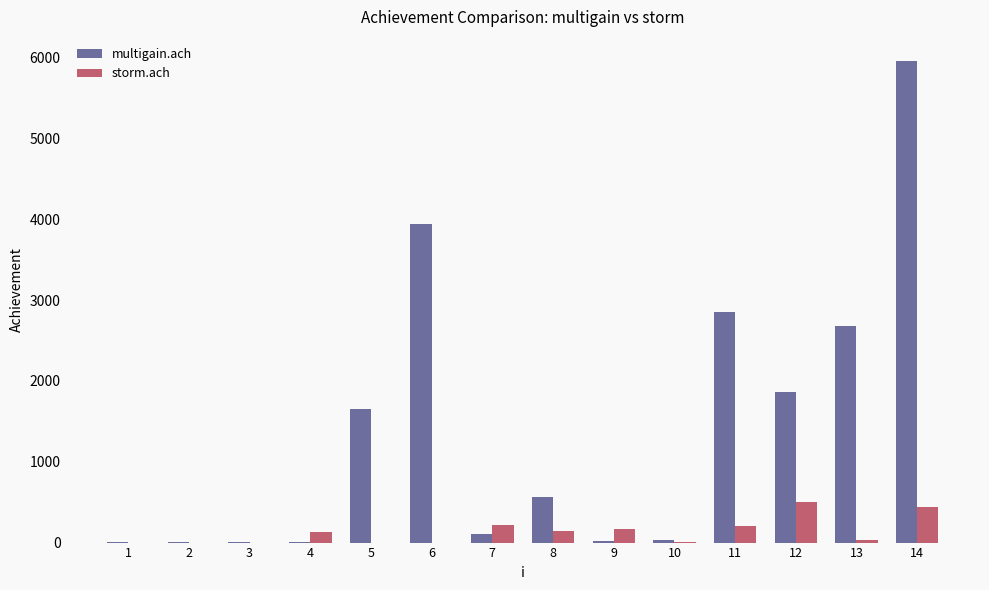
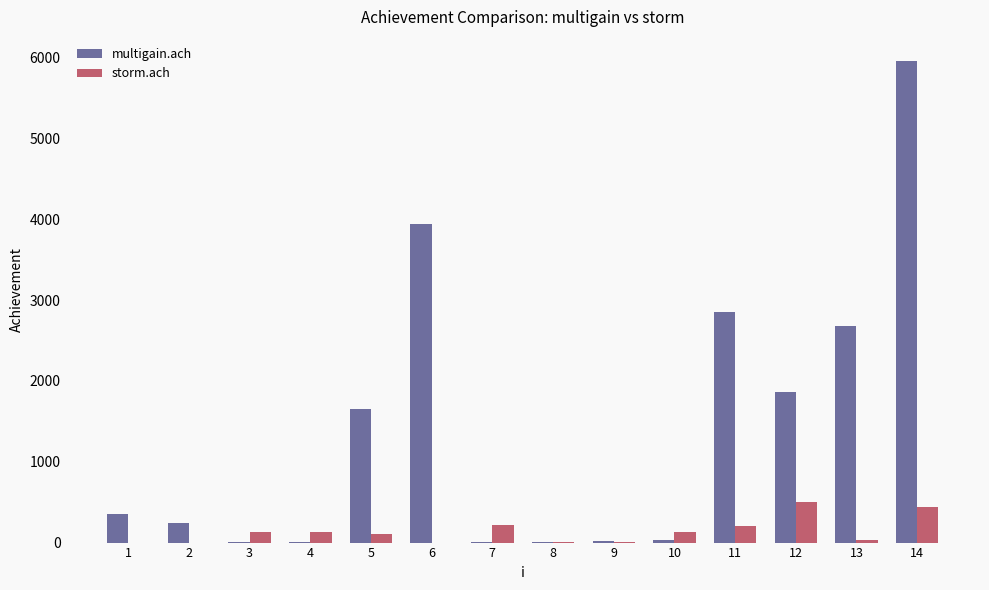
multigain.ach, 1: 0 -> 400
multigain.ach, 2: 0 -> 200
storm.ach, 3: 0 -> 100
storm.ach, 5: 0 -> 100
multigain.ach, 7: 100 -> 0
multigain.ach, 8: 600 -> 0
storm.ach, 8: 100 -> 0
storm.ach, 9: 200 -> 0
storm.ach, 10: 0 -> 100
